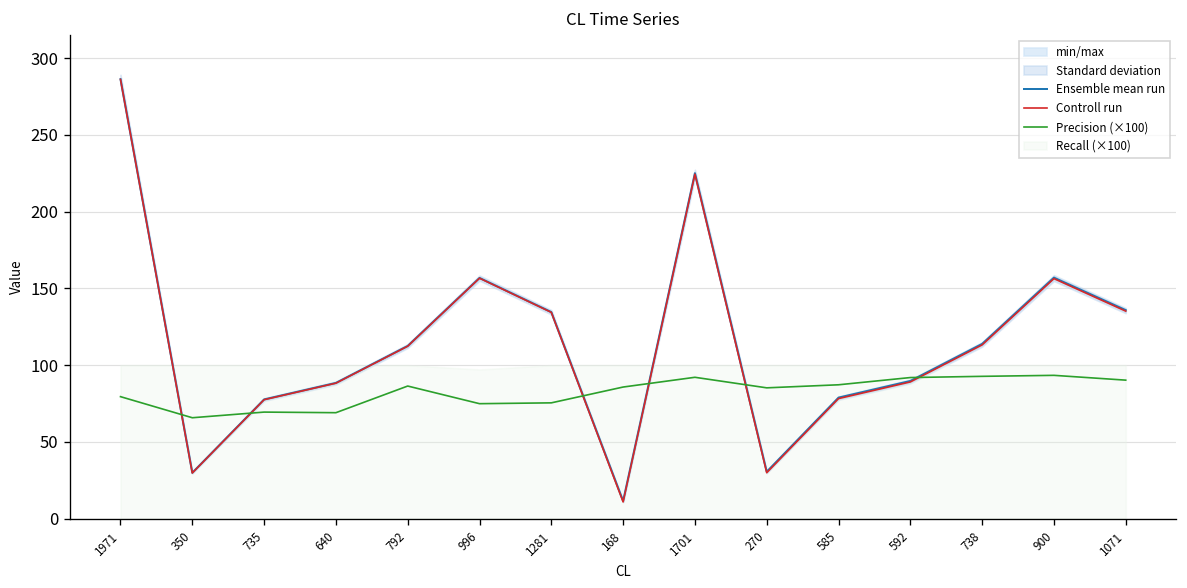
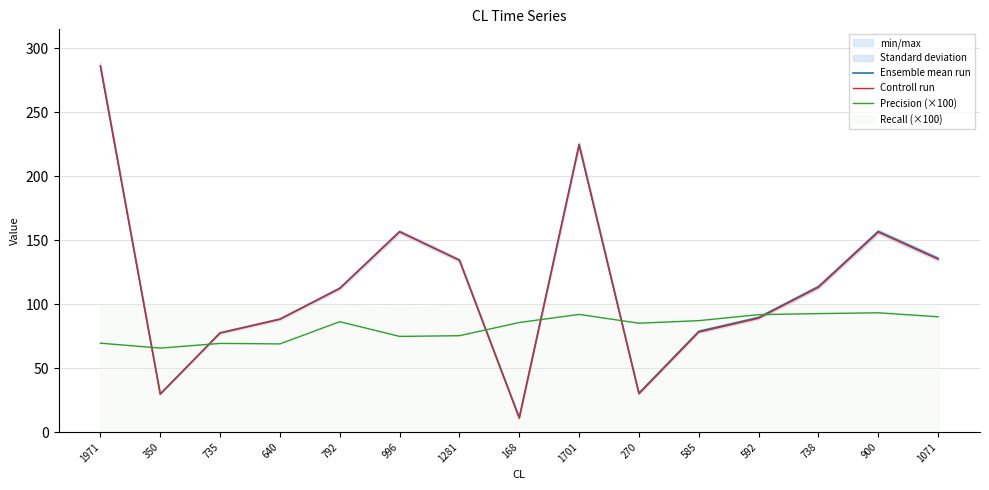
Precision (×100), 1971: 79 -> 70
